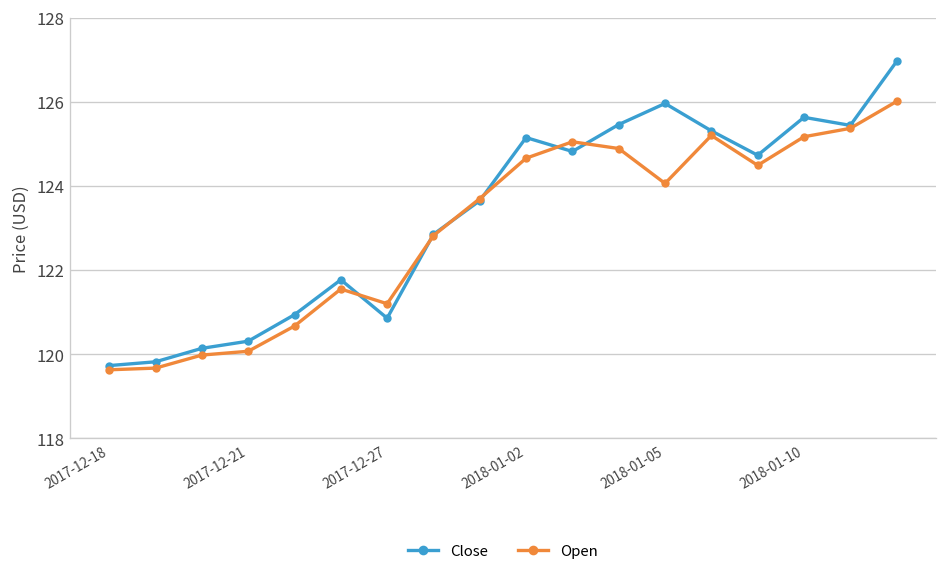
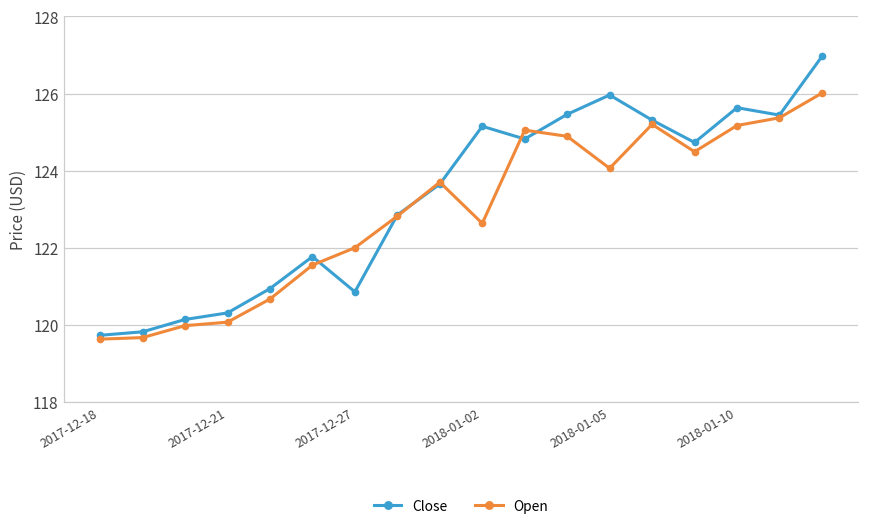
Open, 2017-12-27: 121.2 -> 122.0
Open, 2018-01-02: 124.7 -> 122.6
